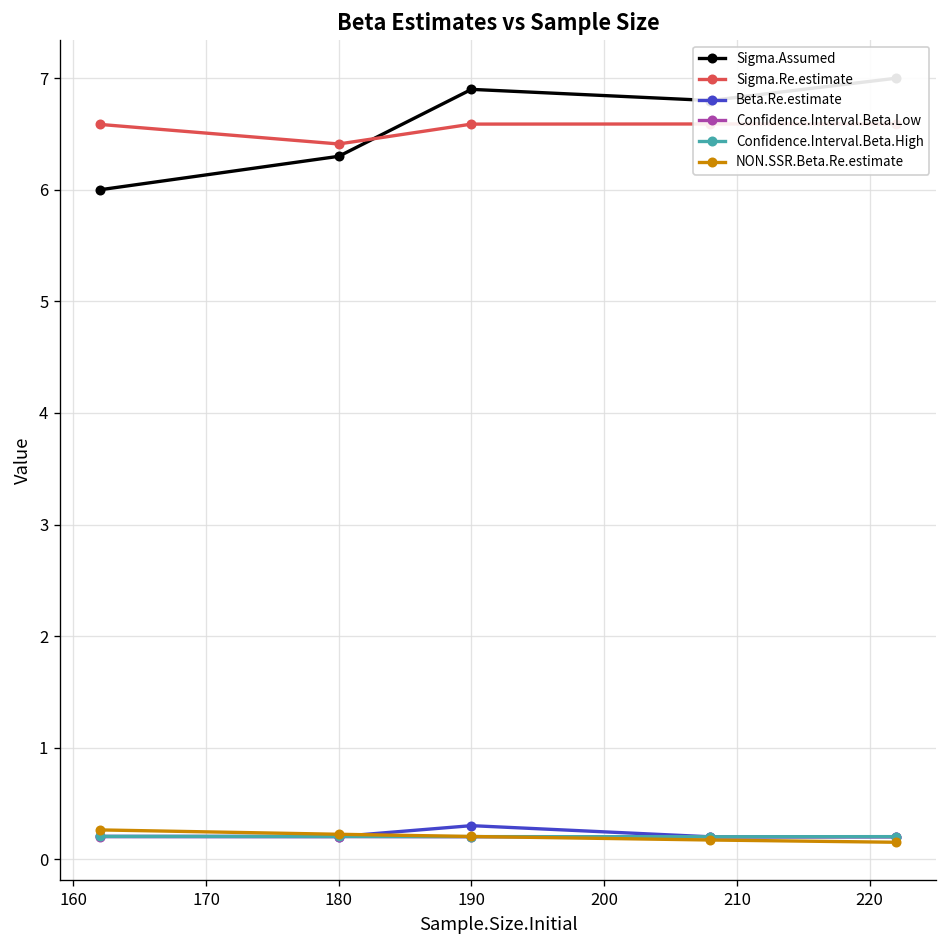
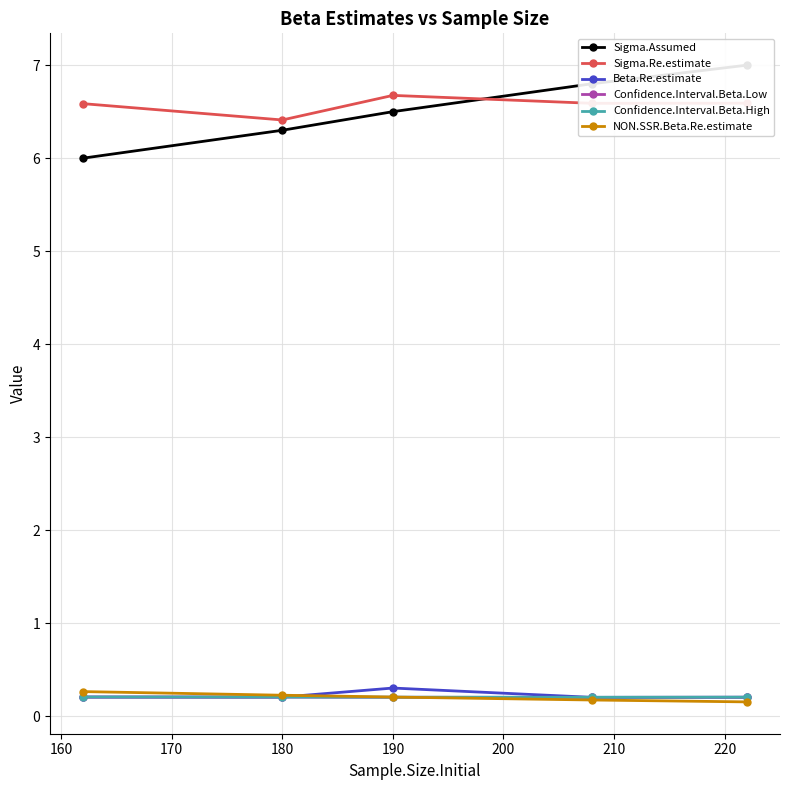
Sigma.Assumed, 190: 6.9 -> 6.5
Sigma.Re.estimate, 190: 6.6 -> 6.7
